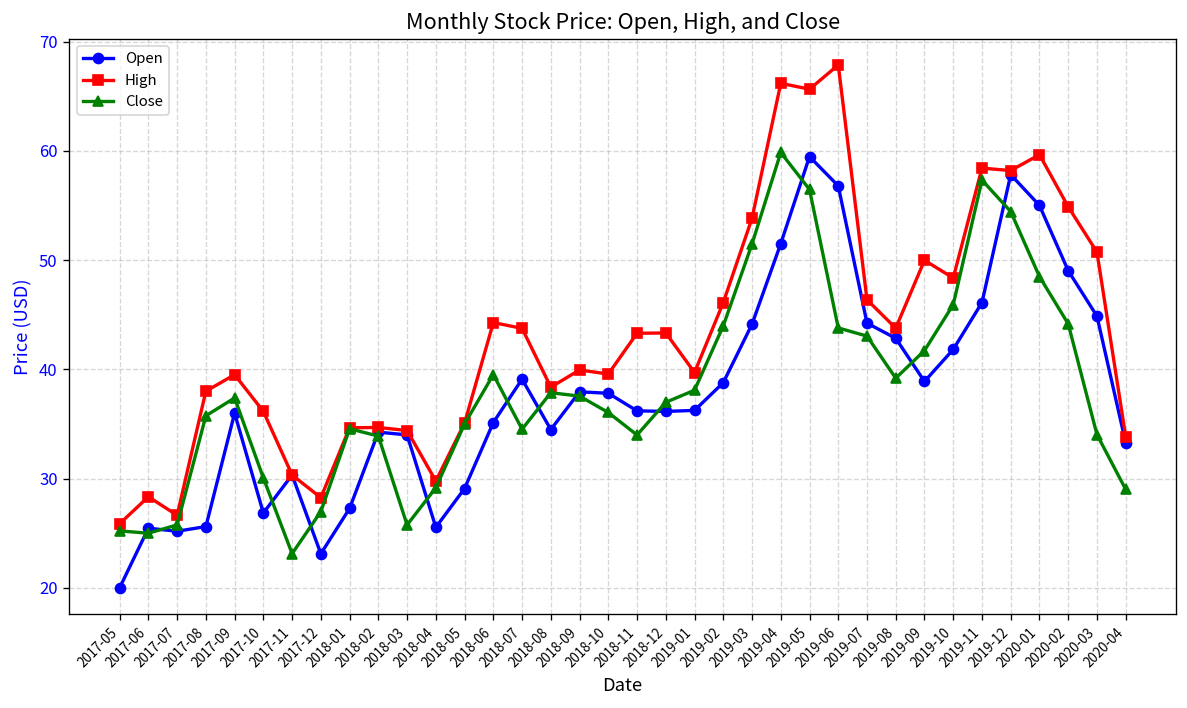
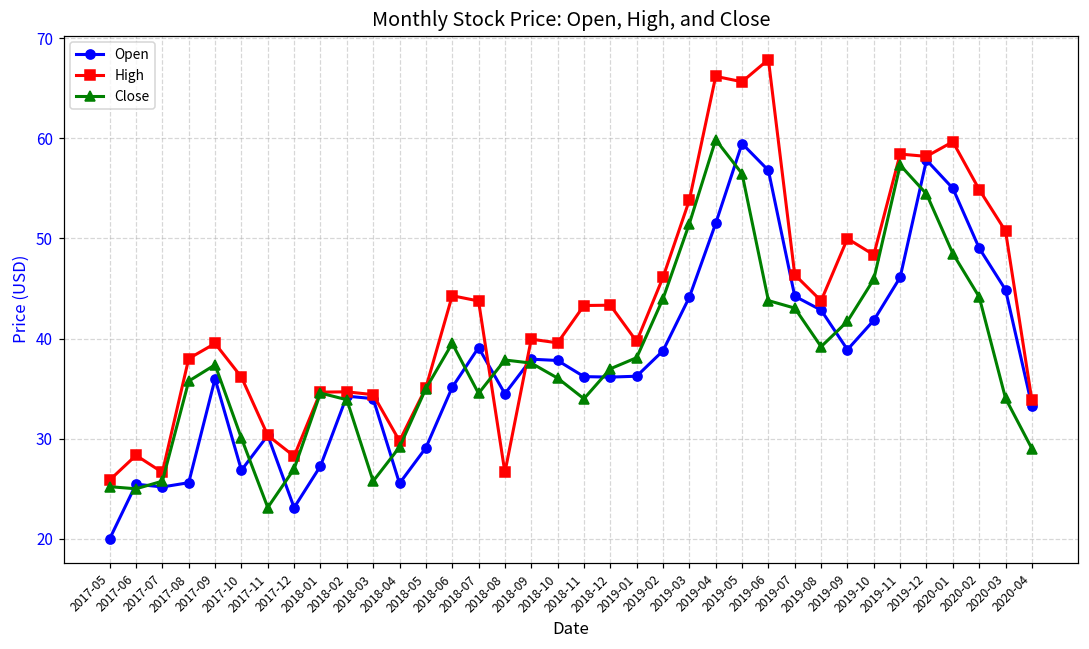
High, 2018-08: 38 -> 27
